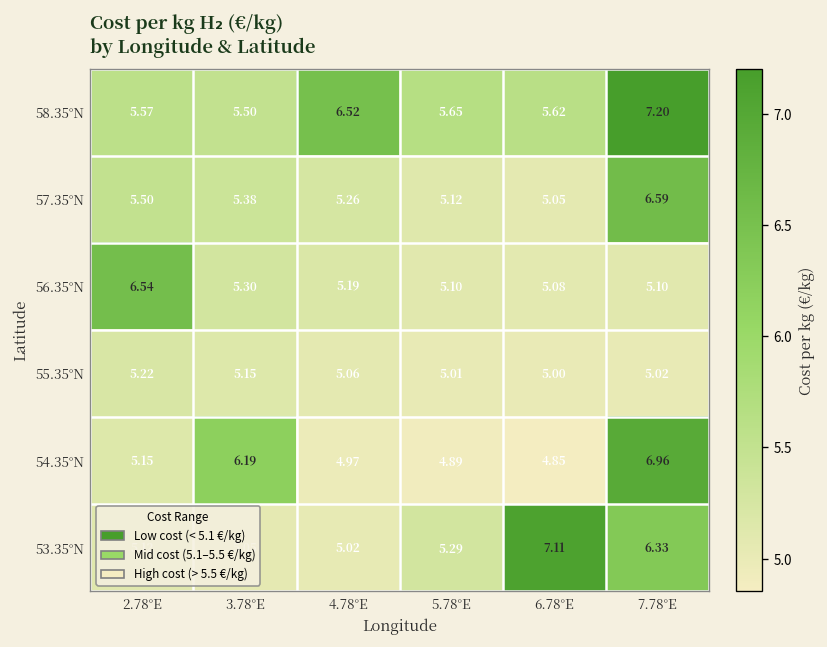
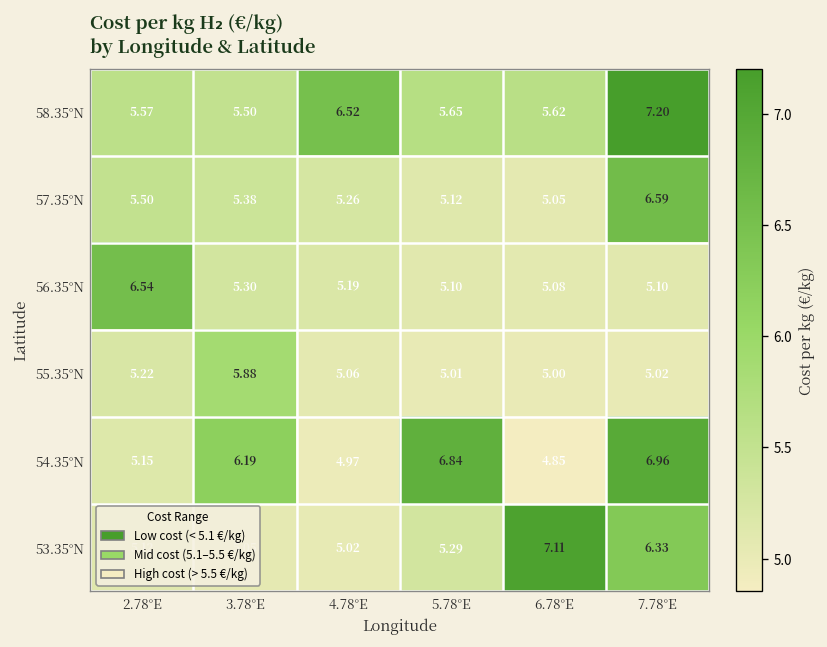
55.35°N, 3.78°E: 5.15 -> 5.88
54.35°N, 5.78°E: 4.89 -> 6.84
